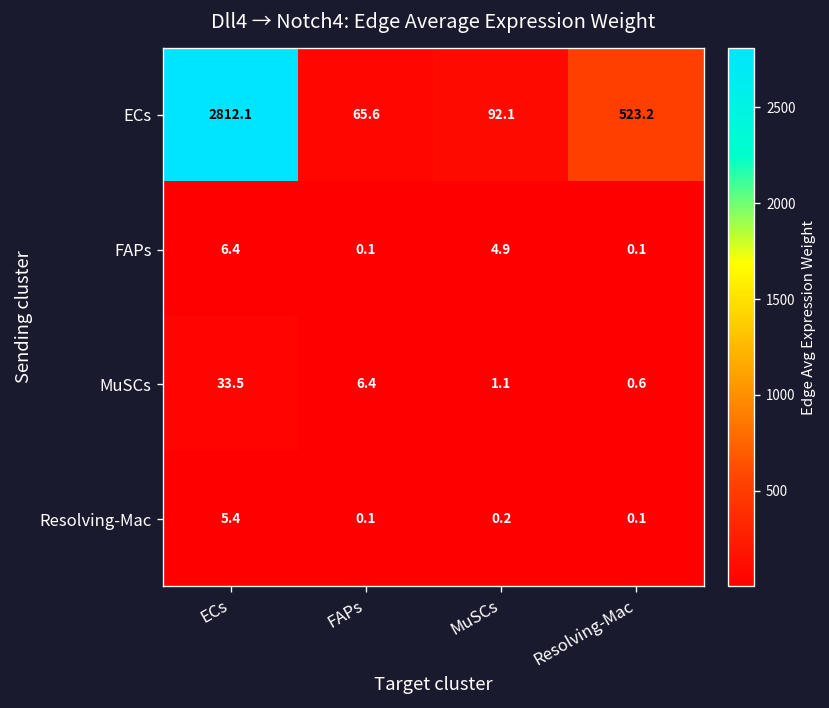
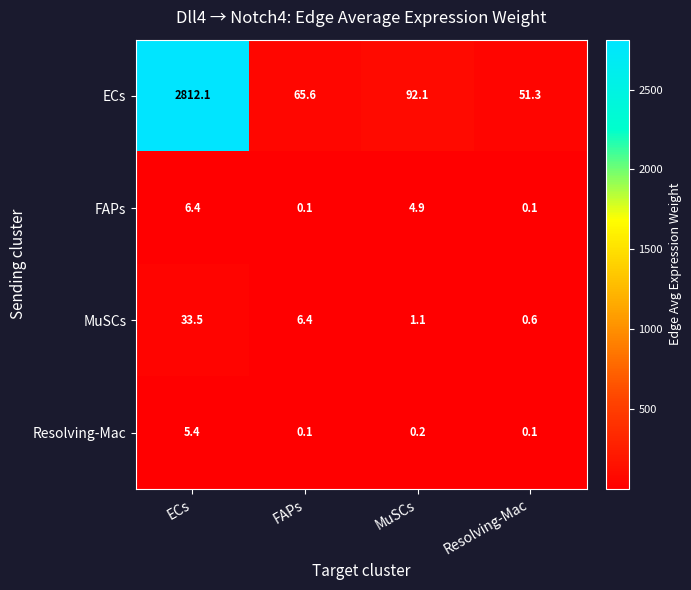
ECs, Resolving-Mac: 523.2 -> 51.3
